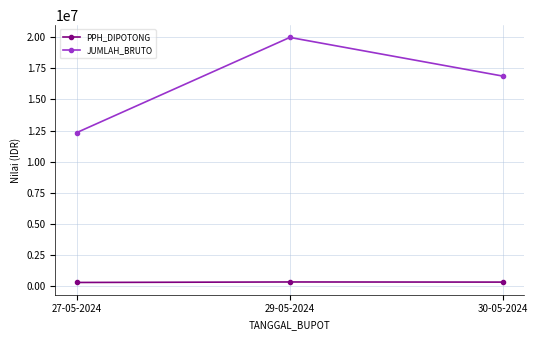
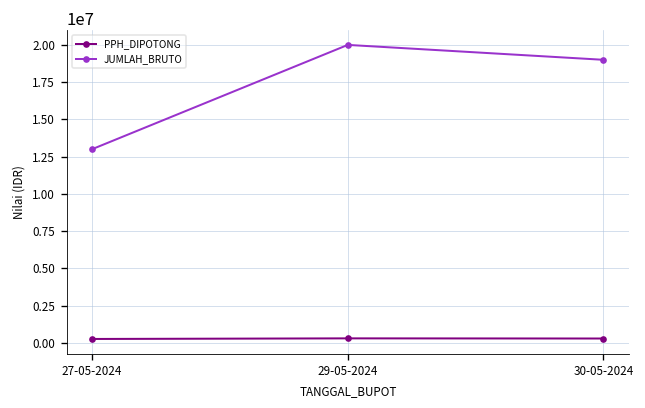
JUMLAH_BRUTO, 27-05-2024: 12300000 -> 13000000
JUMLAH_BRUTO, 30-05-2024: 16900000 -> 19000000
